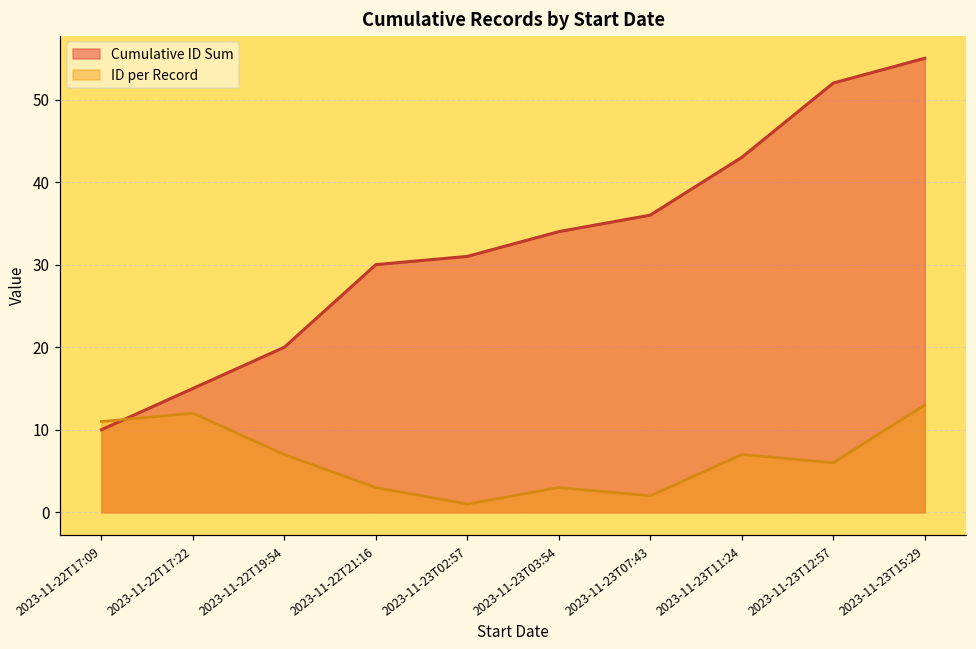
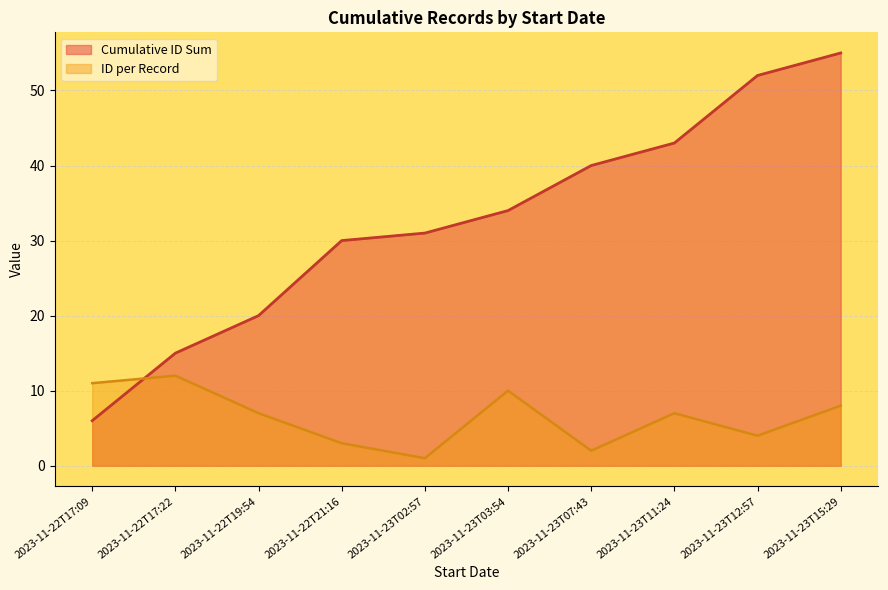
Cumulative ID Sum, 2023-11-22T17:09: 10 -> 6
ID per Record, 2023-11-23T03:54: 3 -> 10
Cumulative ID Sum, 2023-11-23T07:43: 36 -> 40
ID per Record, 2023-11-23T12:57: 6 -> 4
ID per Record, 2023-11-23T15:29: 13 -> 8
